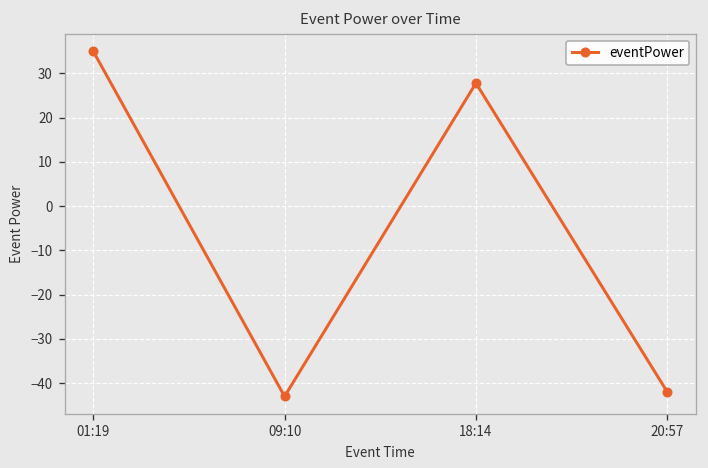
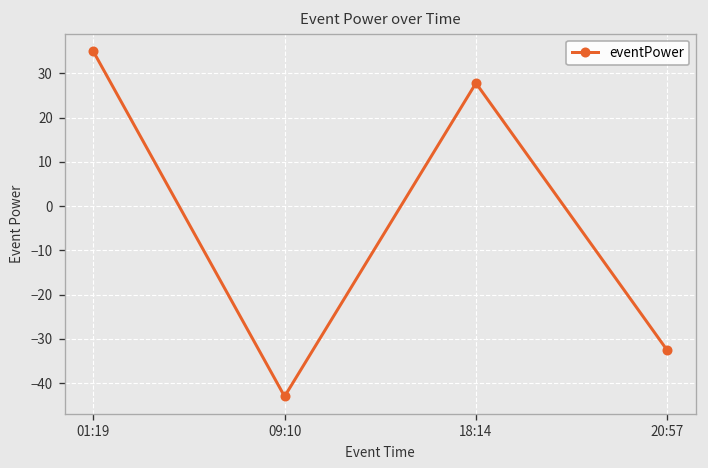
20:57: -42 -> -33
